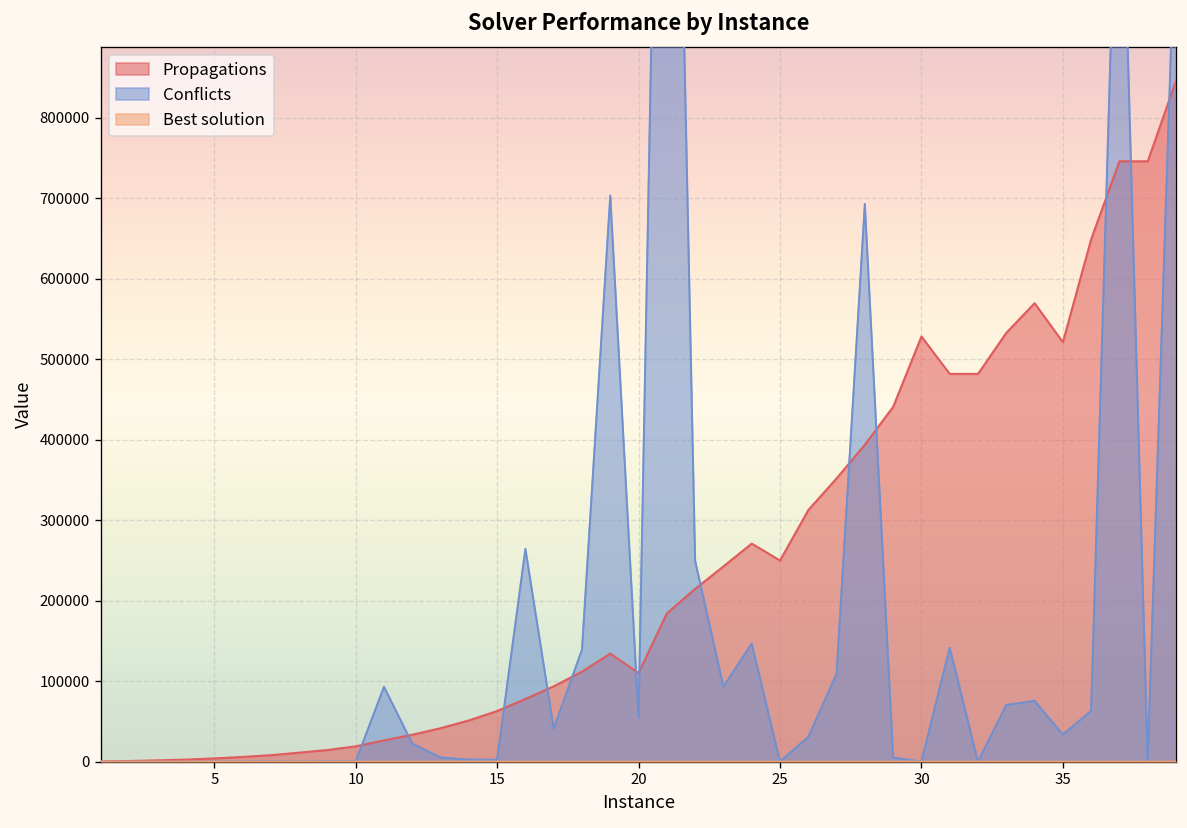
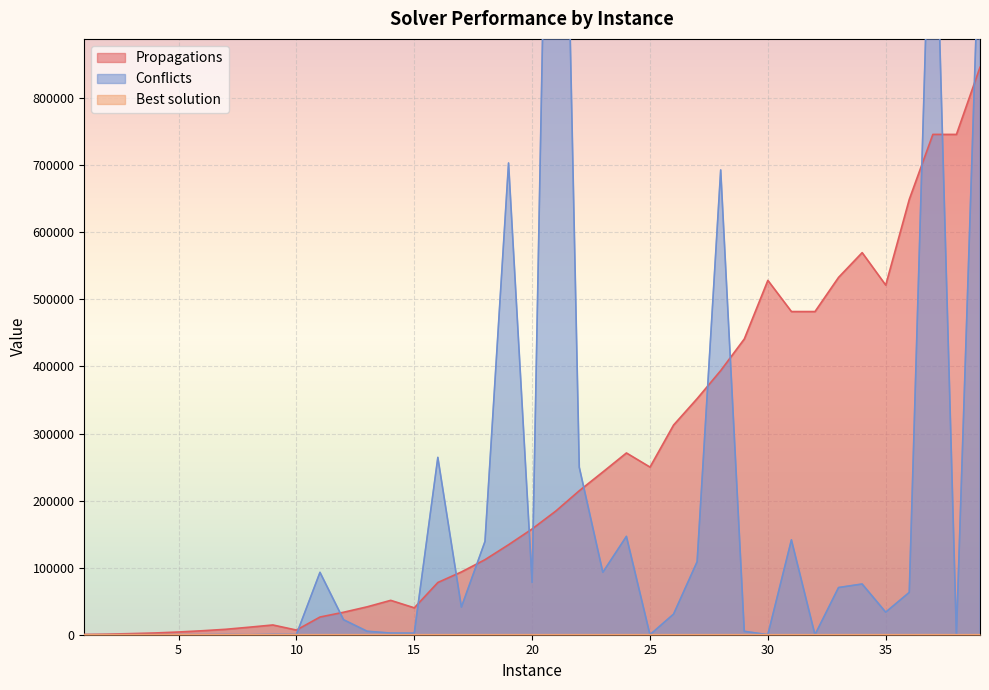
Propagations, 10: 20000 -> 10000
Propagations, 15: 60000 -> 40000
Propagations, 20: 110000 -> 160000
Conflicts, 20: 60000 -> 80000
